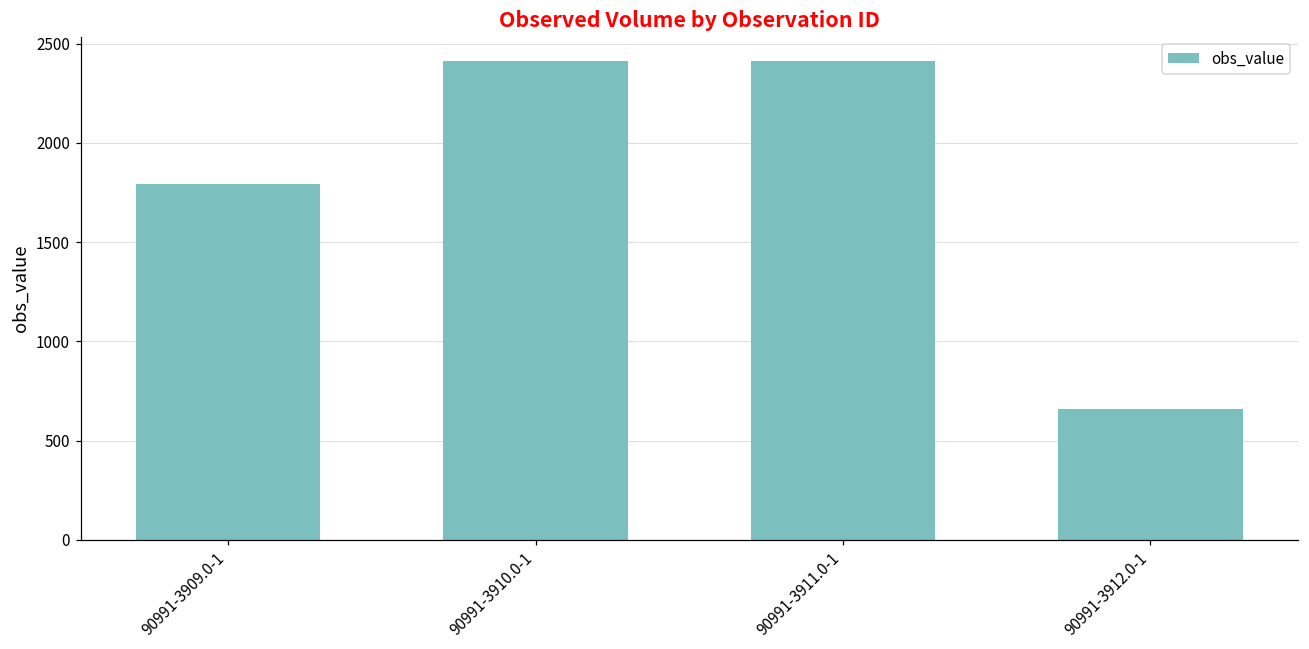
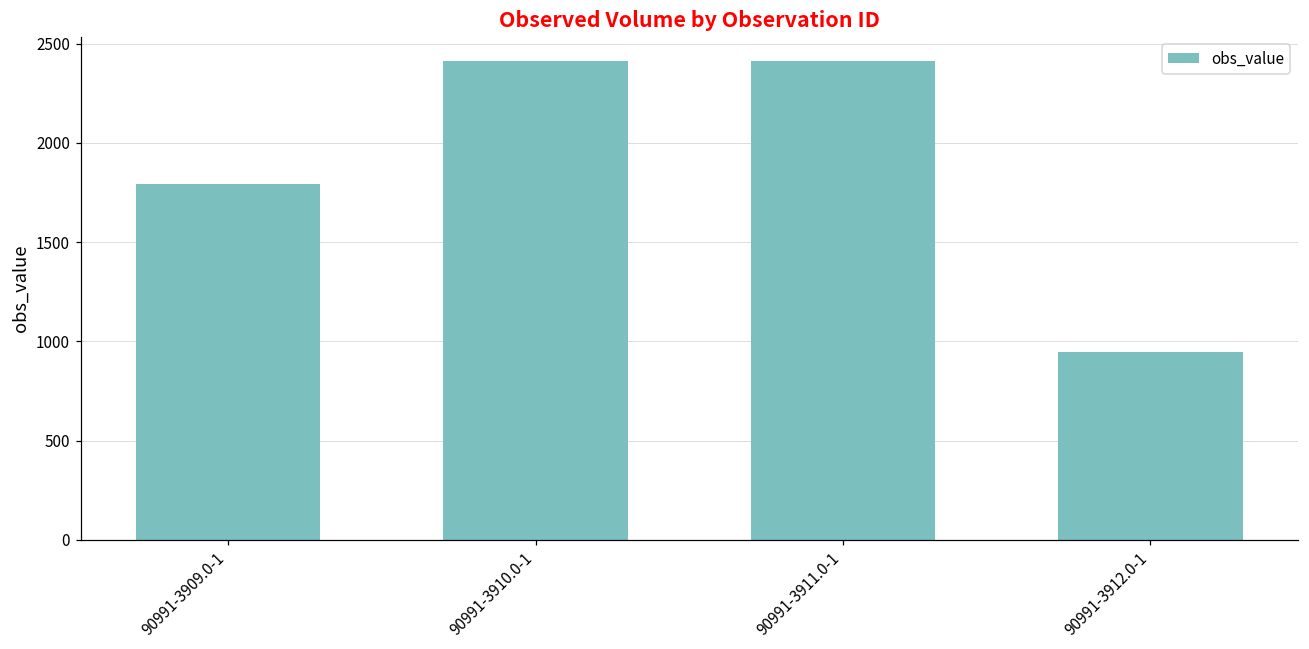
90991-3912.0-1: 660 -> 950
